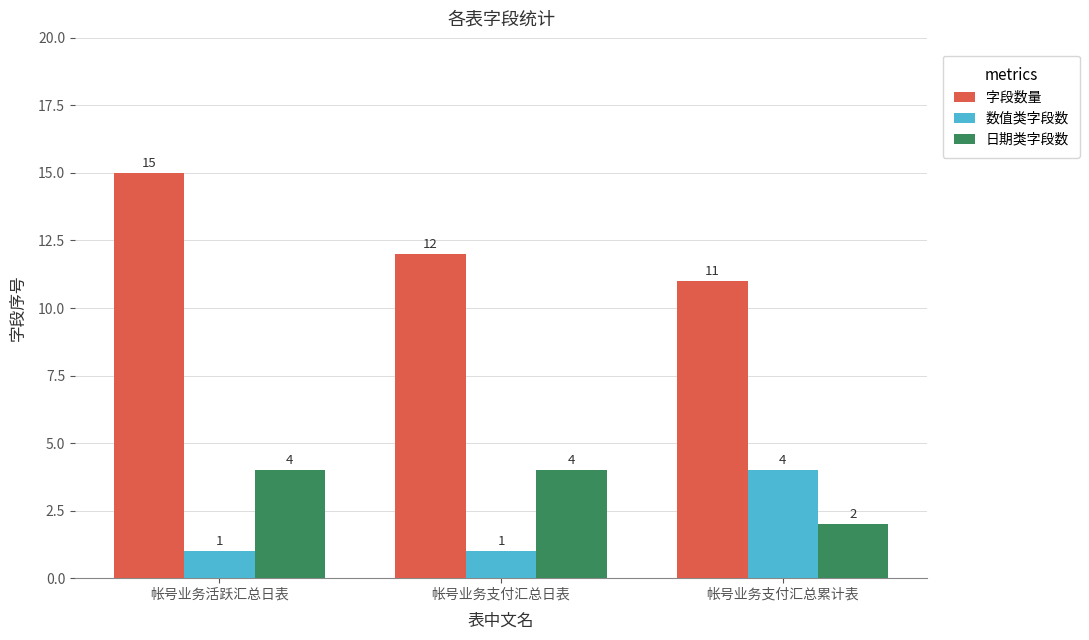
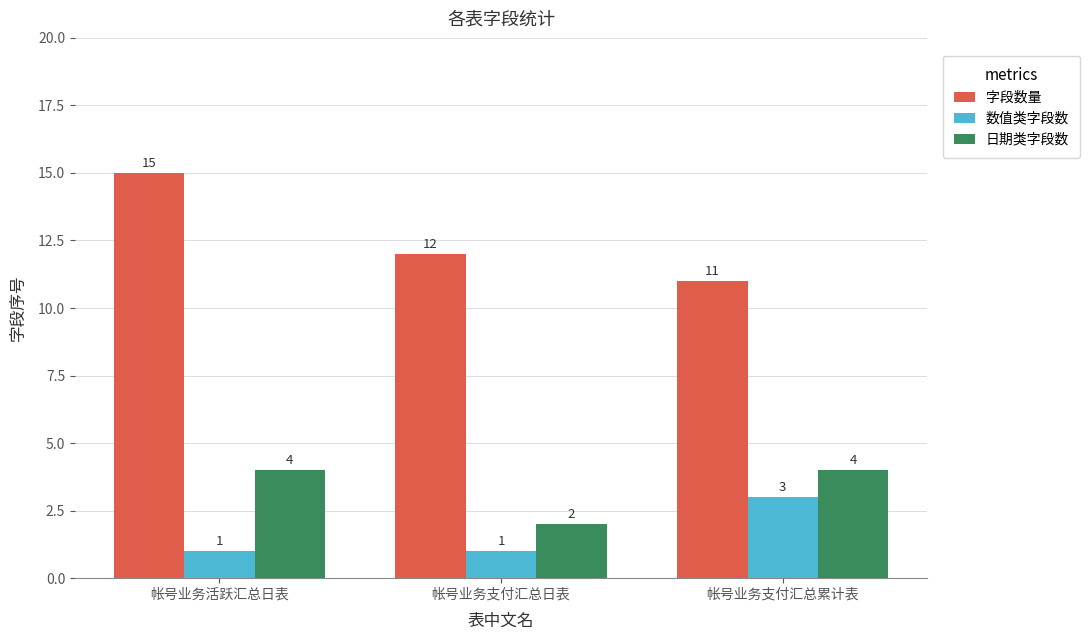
日期类字段数, 帐号业务支付汇总日表: 4 -> 2
数值类字段数, 帐号业务支付汇总累计表: 4 -> 3
日期类字段数, 帐号业务支付汇总累计表: 2 -> 4
